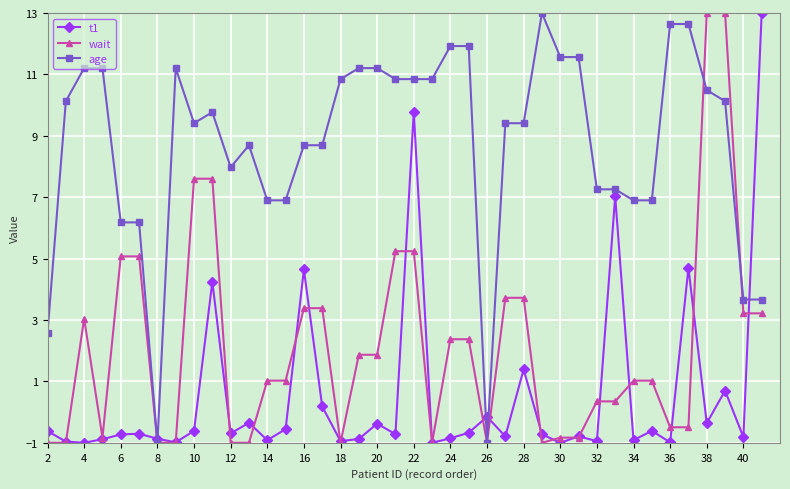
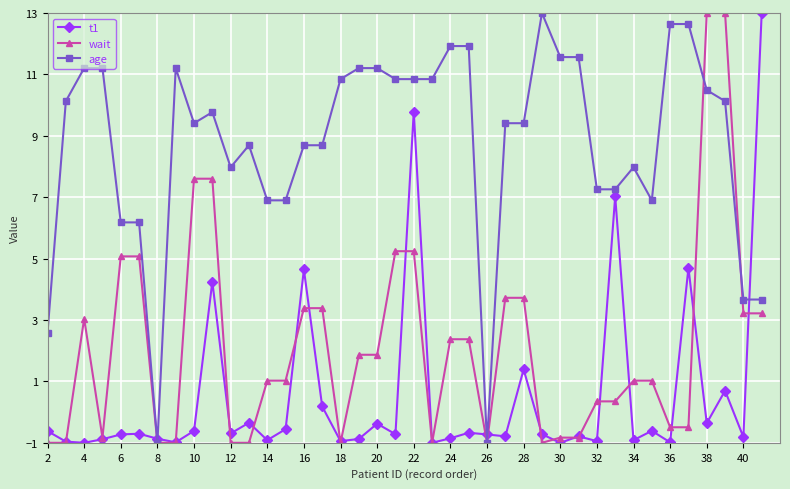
t1, 26: -0.2 -> -0.7
age, 34: 6.9 -> 8.0
